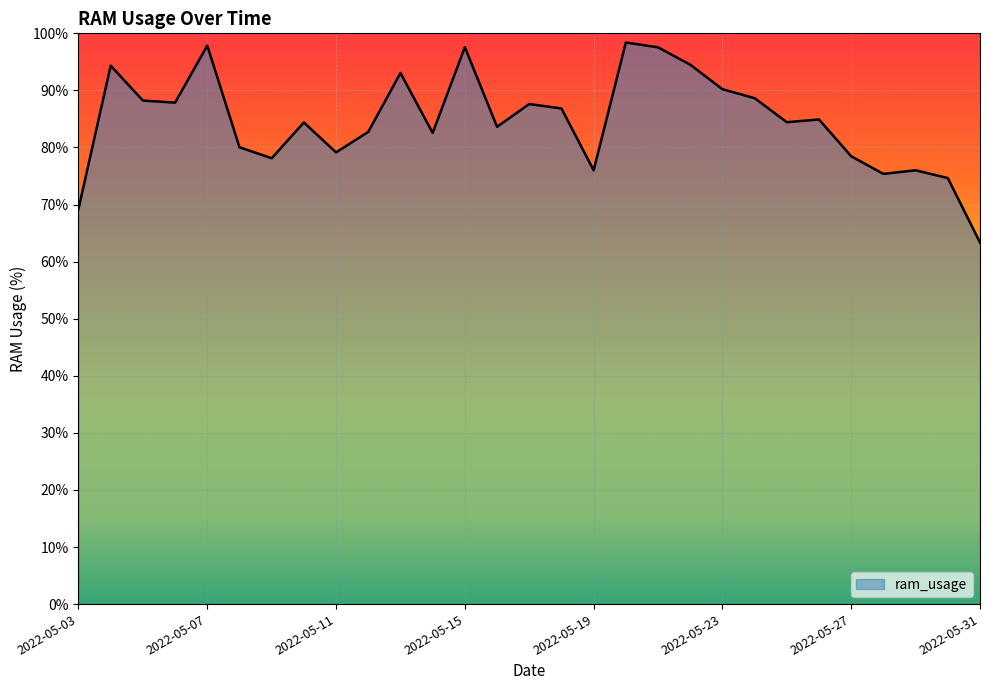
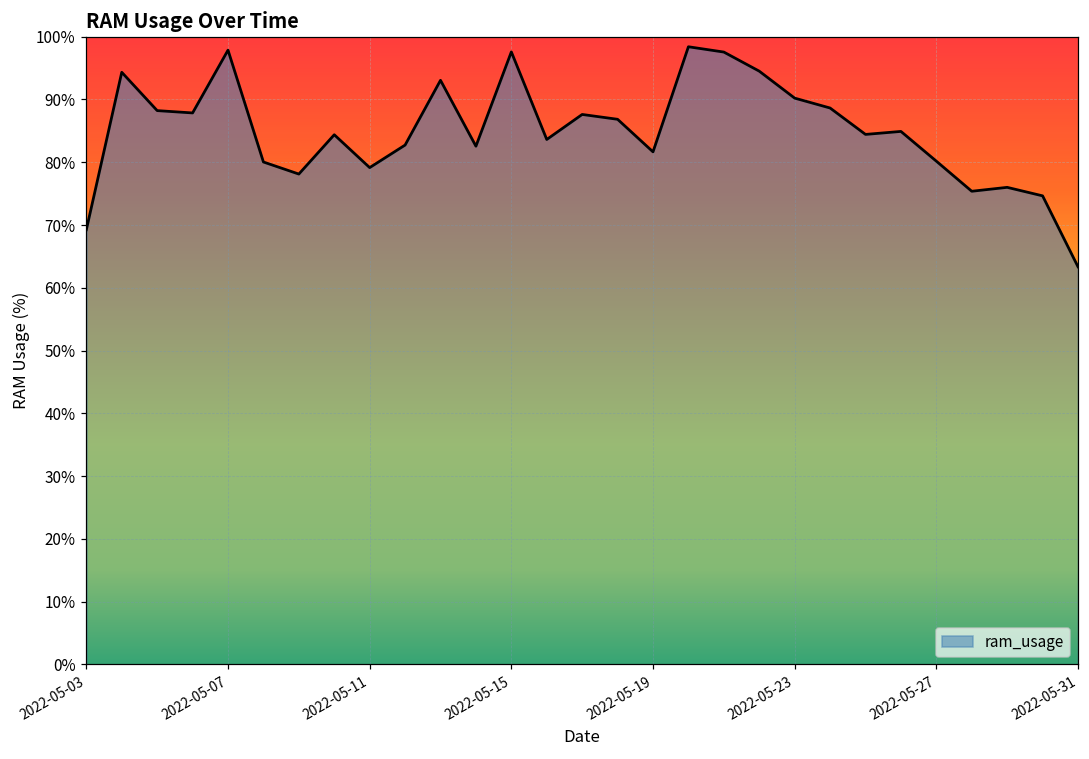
2022-05-19: 76% -> 82%
2022-05-27: 78% -> 80%
